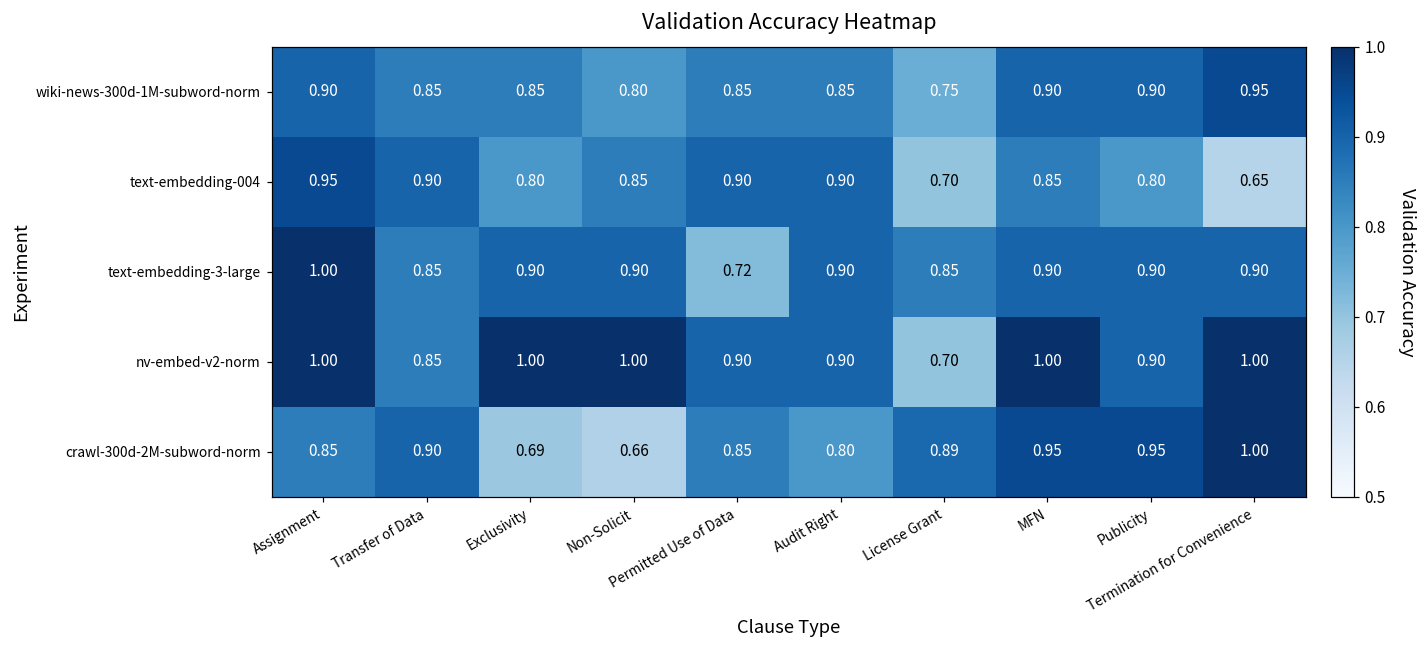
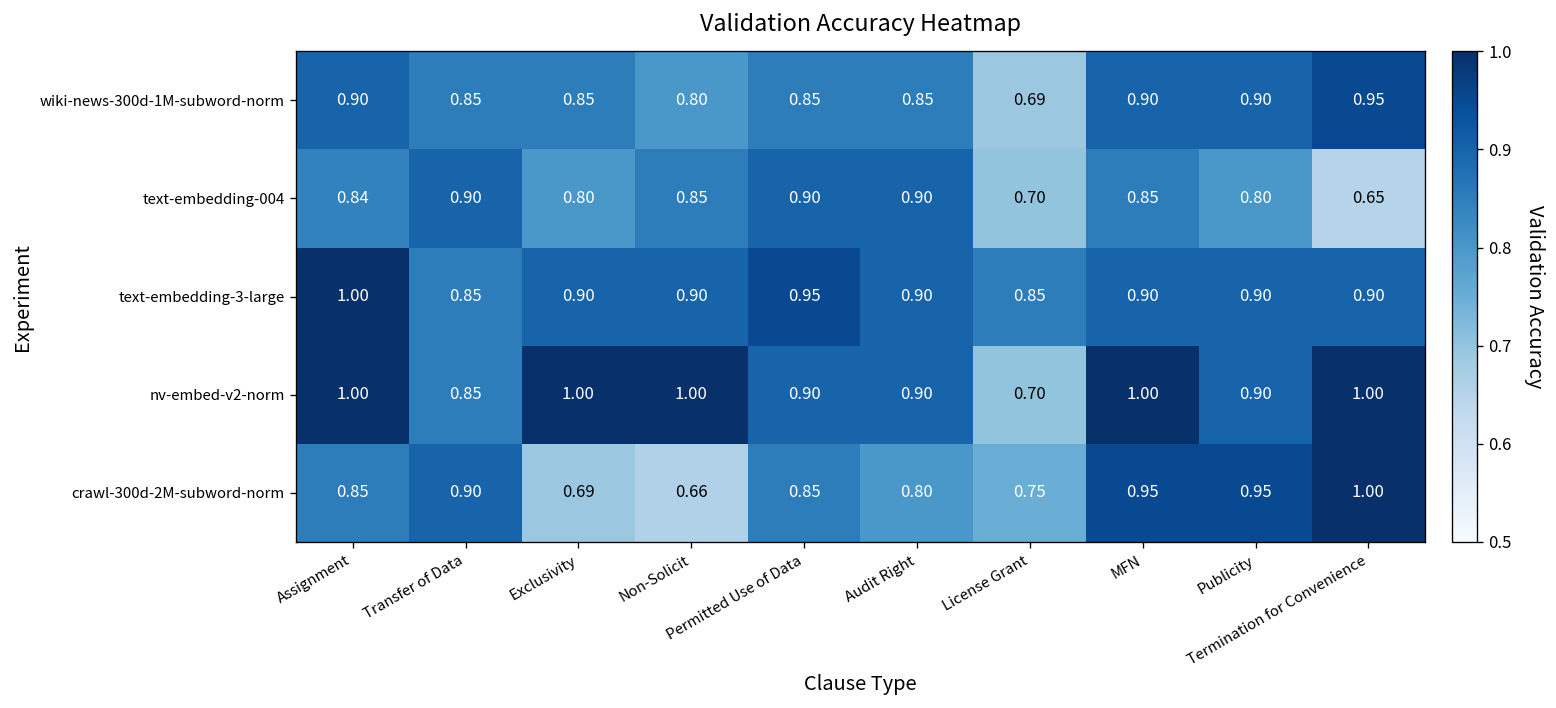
wiki-news-300d-1M-subword-norm, License Grant: 0.75 -> 0.69
text-embedding-004, Assignment: 0.95 -> 0.84
text-embedding-3-large, Permitted Use of Data: 0.72 -> 0.95
crawl-300d-2M-subword-norm, License Grant: 0.89 -> 0.75
